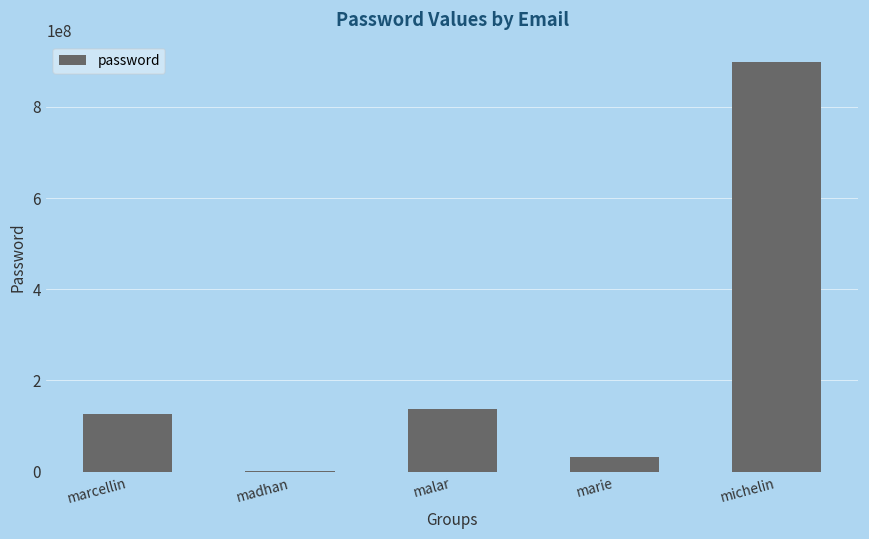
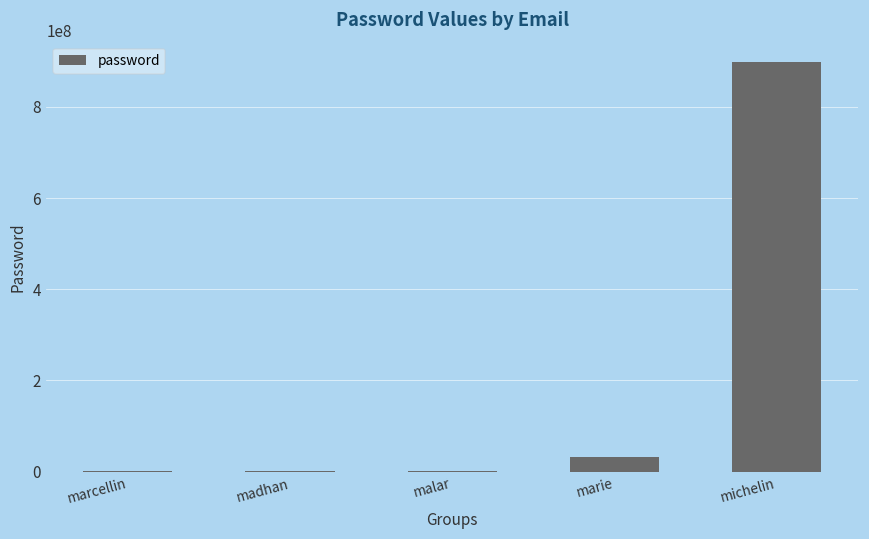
marcellin: 130000000 -> 0
malar: 140000000 -> 0
